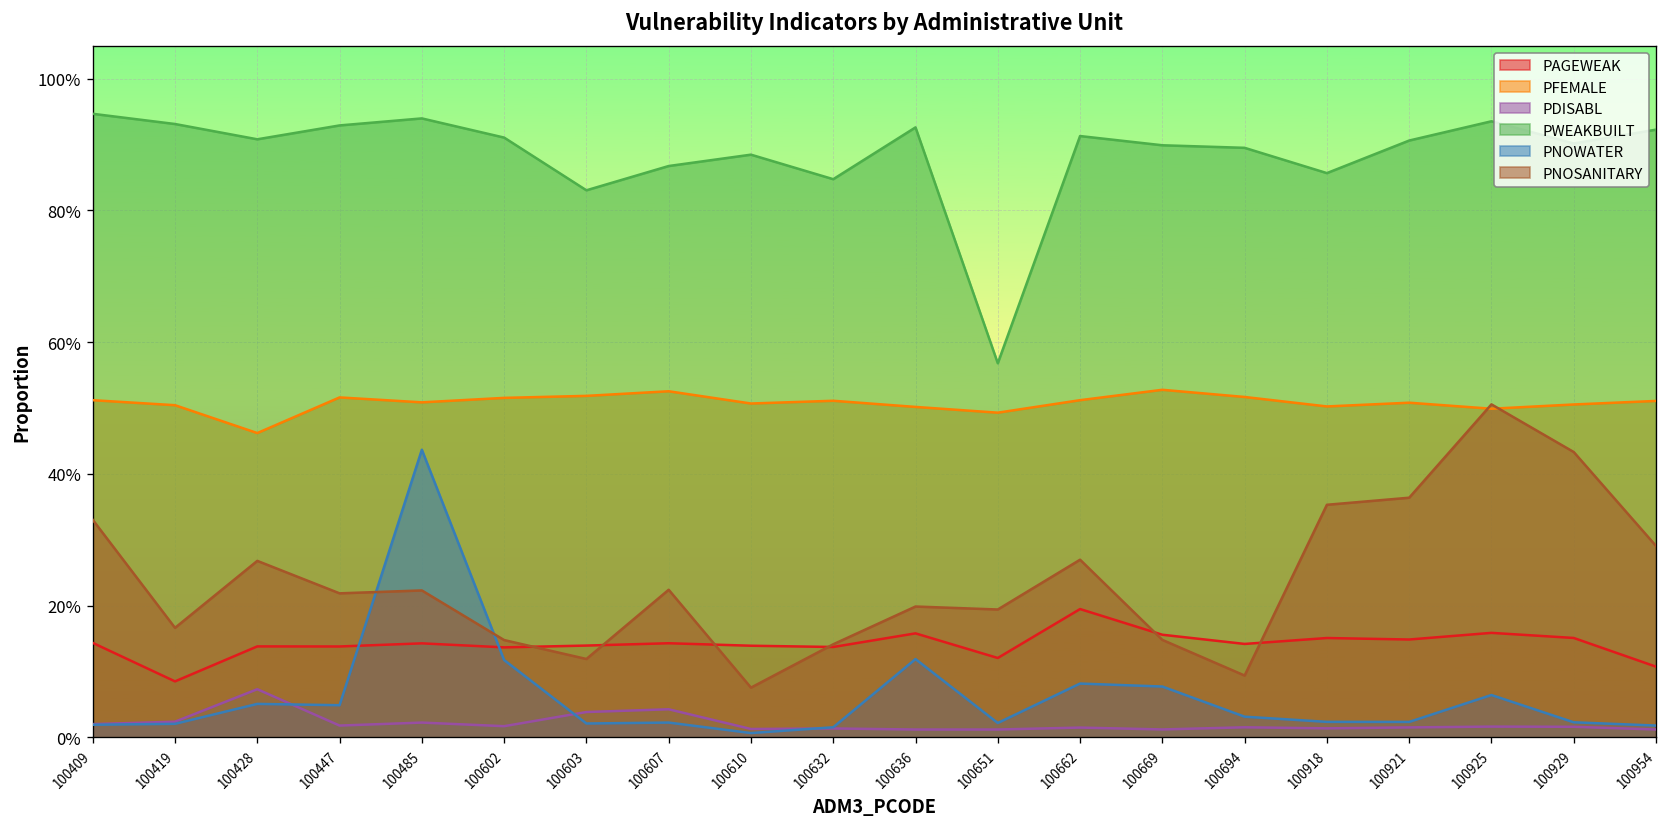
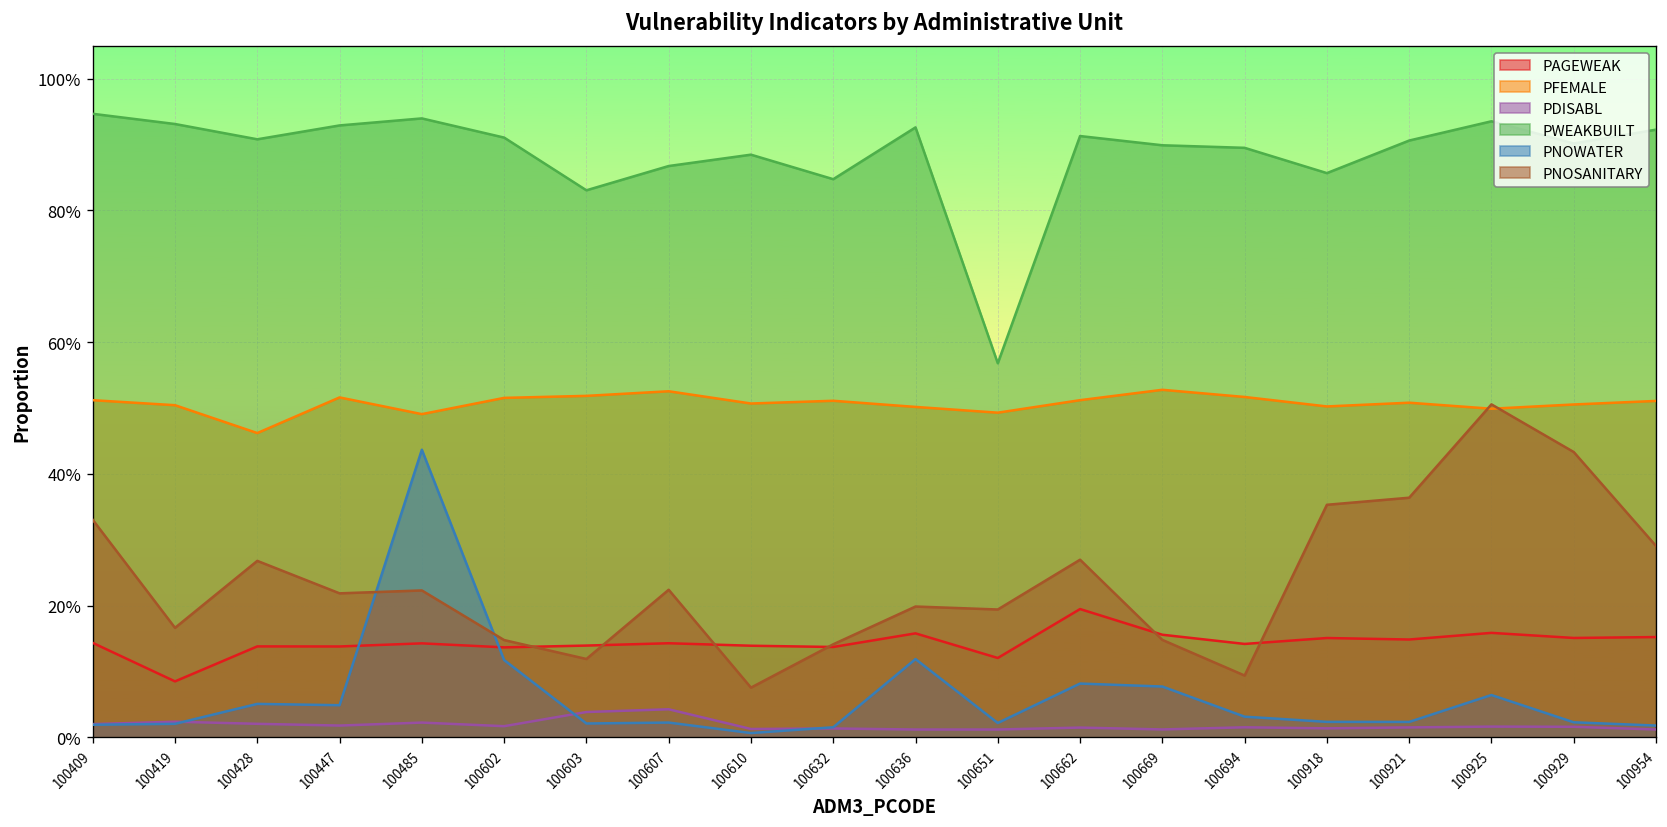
PDISABL, 100428: 7% -> 2%
PFEMALE, 100485: 51% -> 49%
PAGEWEAK, 100954: 11% -> 15%
